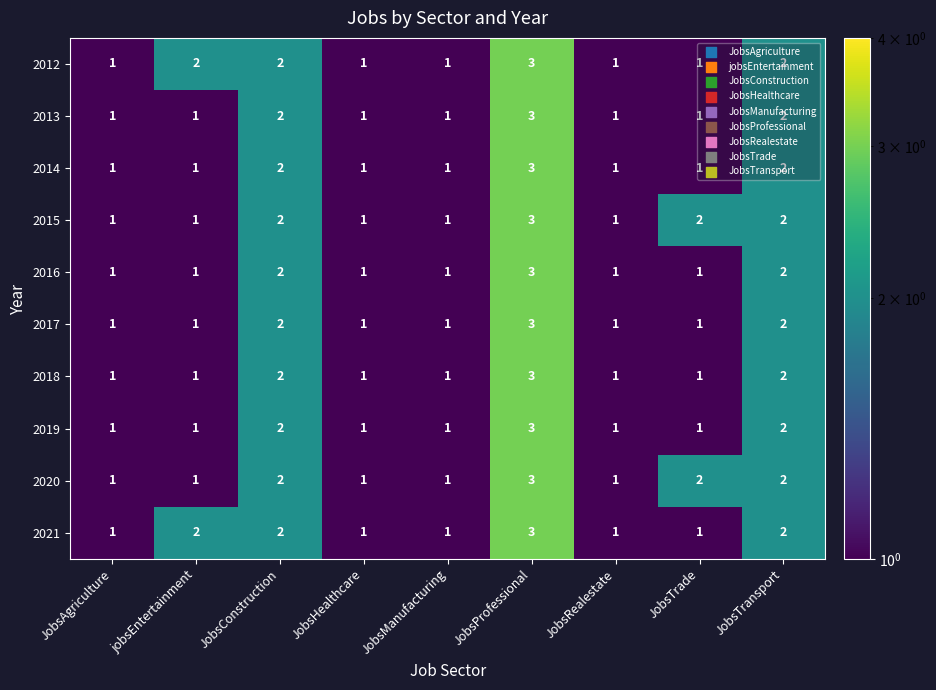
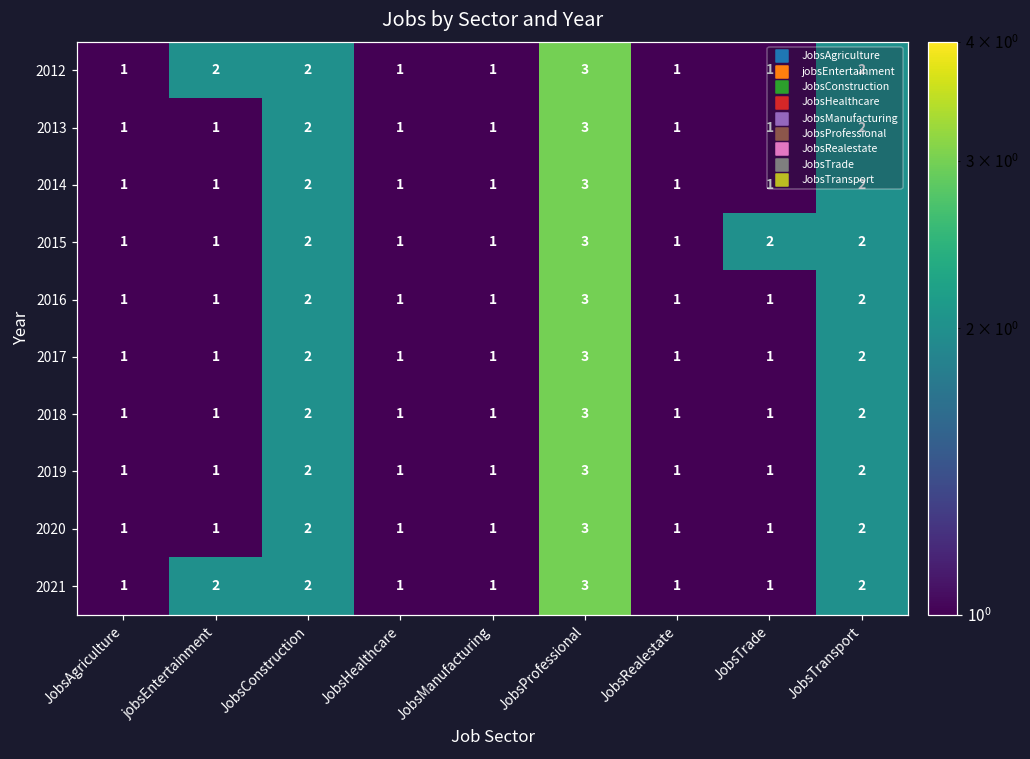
2020, JobsTrade: 2 -> 1
